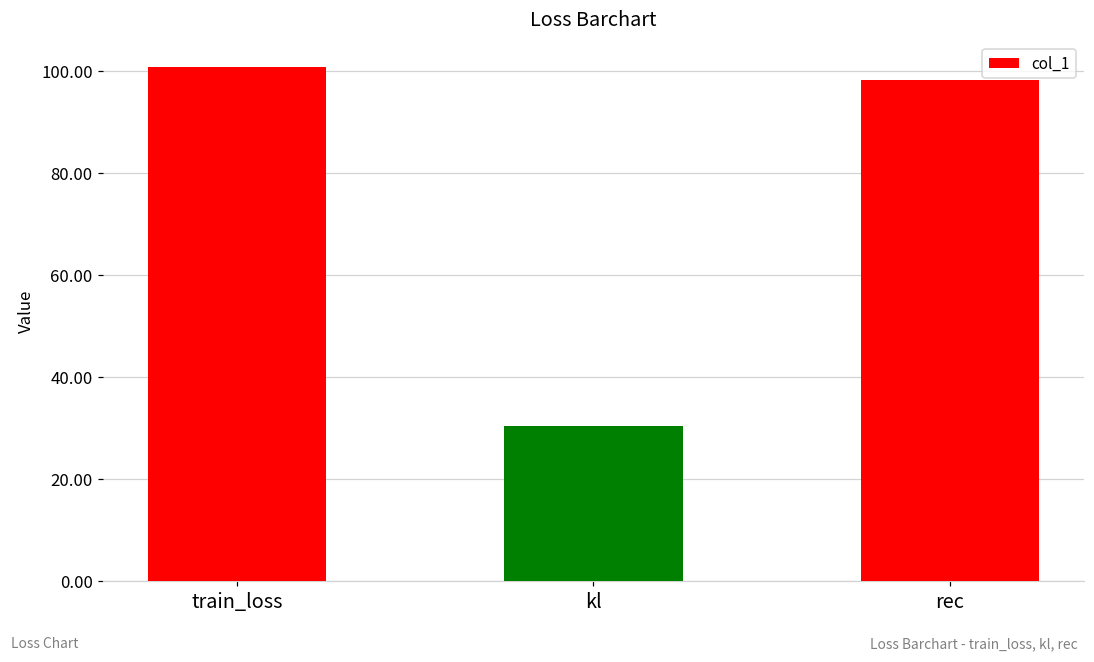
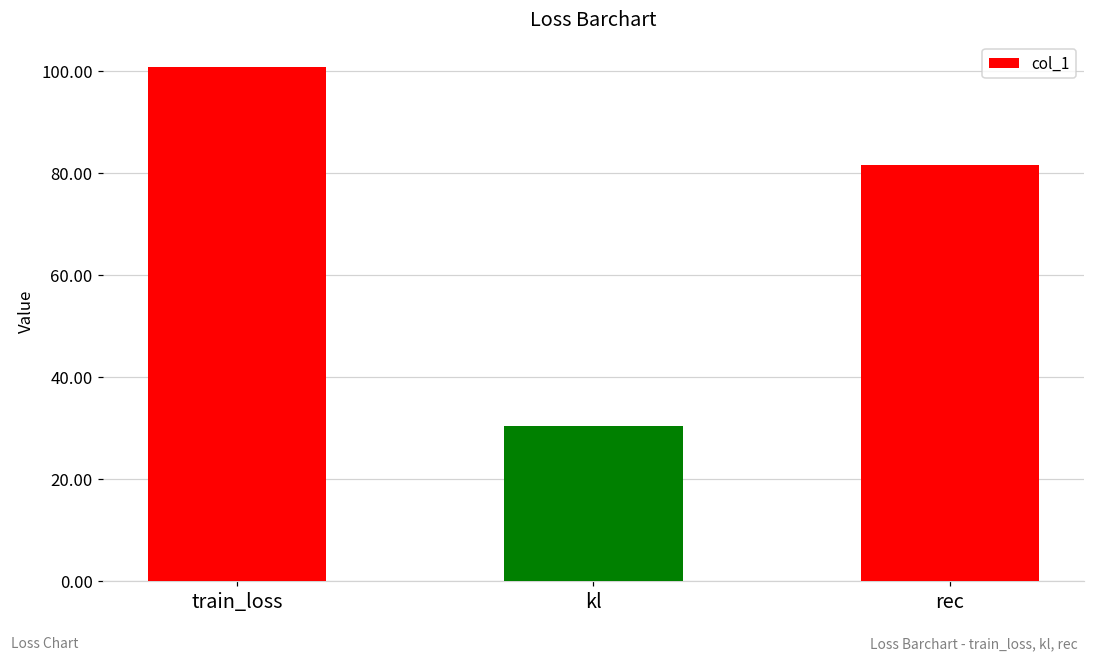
rec: 98 -> 81
